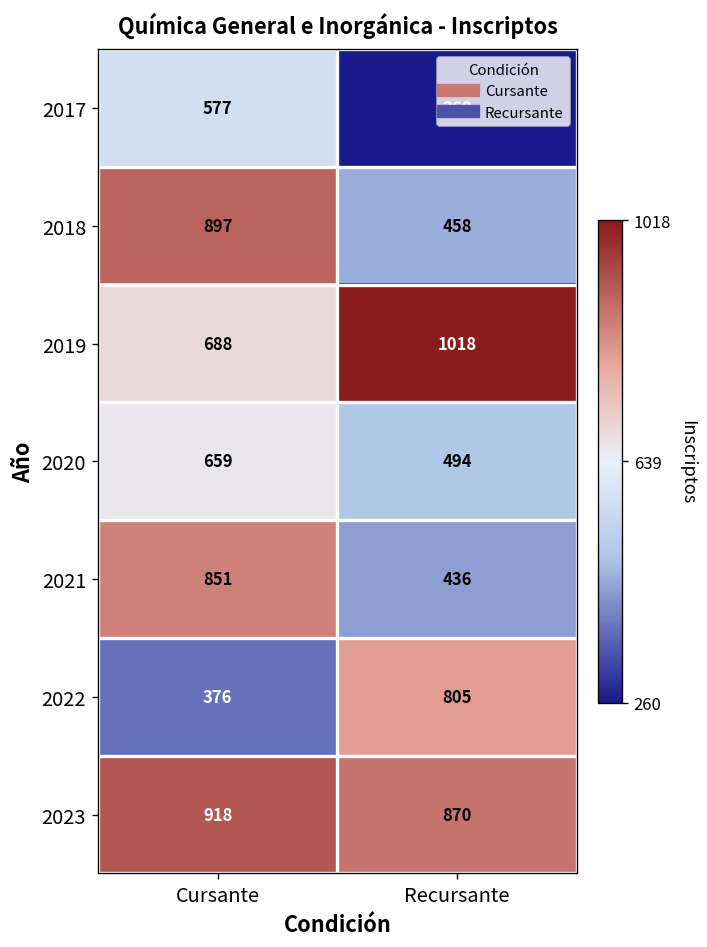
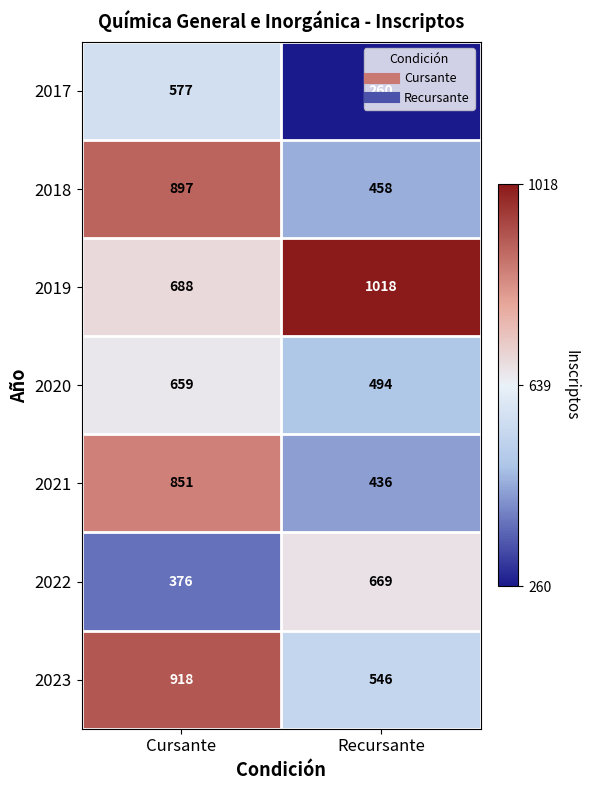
2022, Recursante: 805 -> 669
2023, Recursante: 870 -> 546
